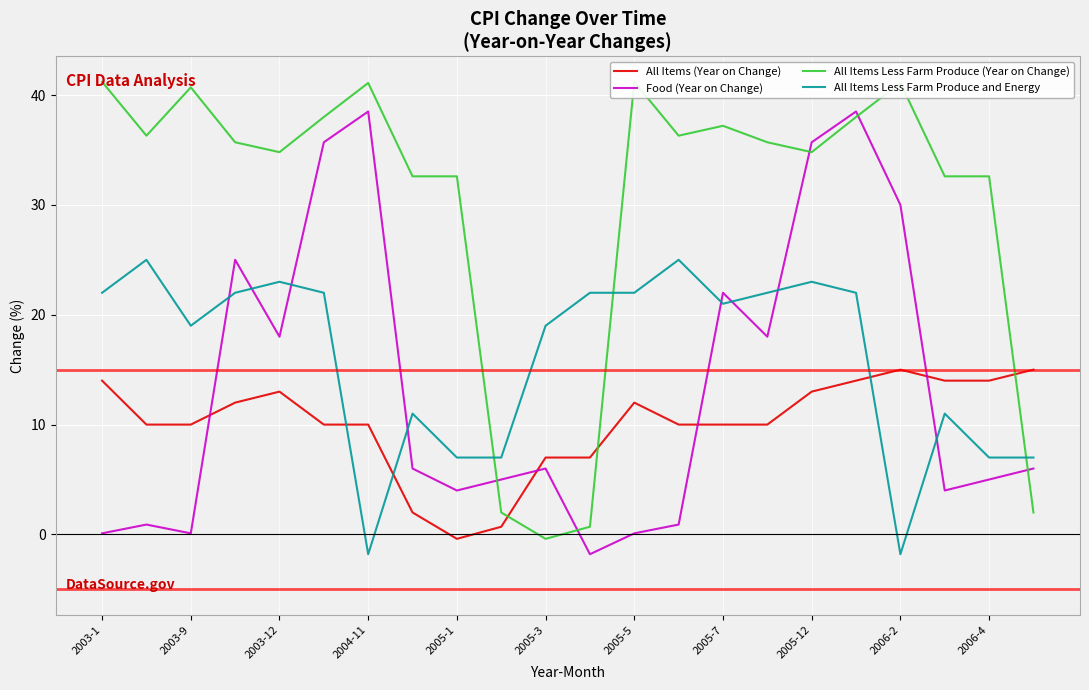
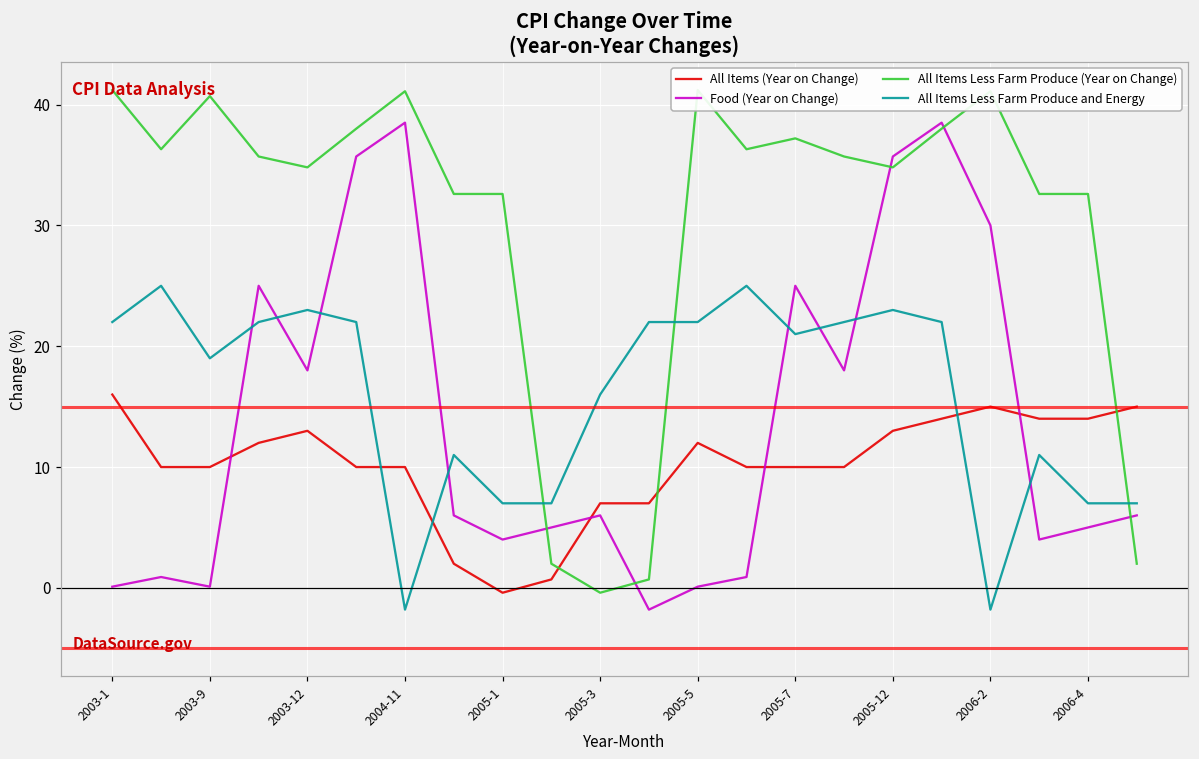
All Items (Year on Change), 2003-1: 14 -> 16
All Items Less Farm Produce and Energy, 2005-3: 19 -> 16
Food (Year on Change), 2005-7: 22 -> 25
